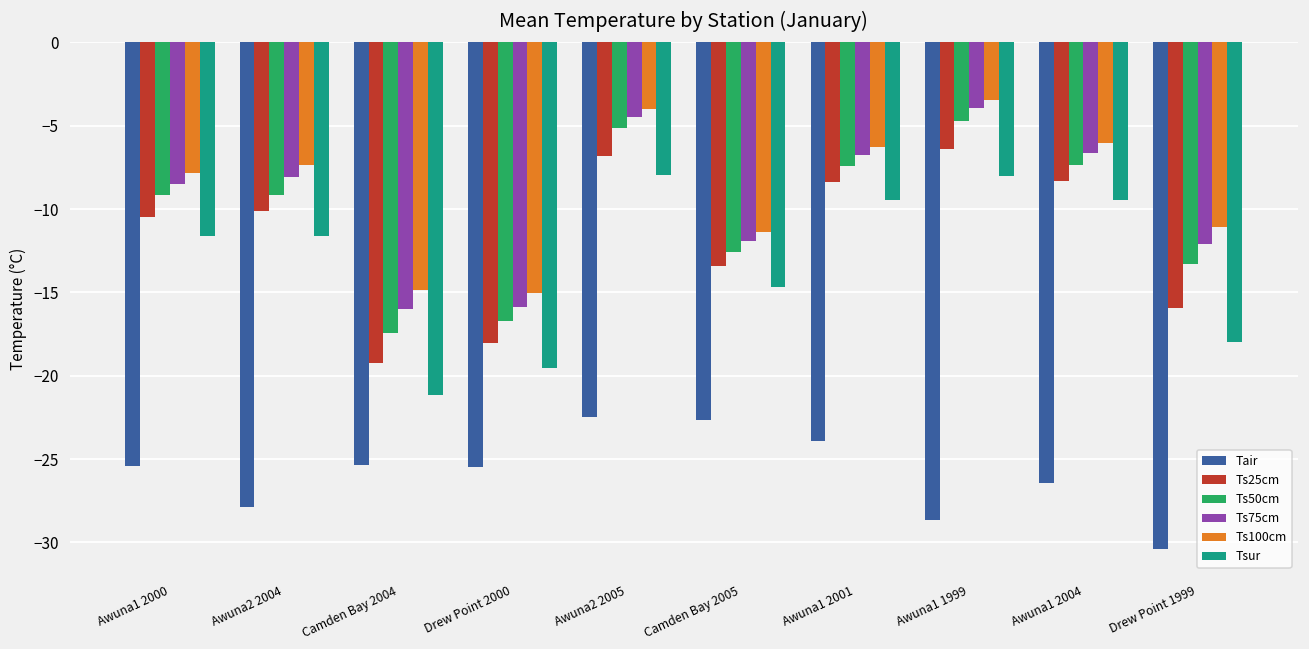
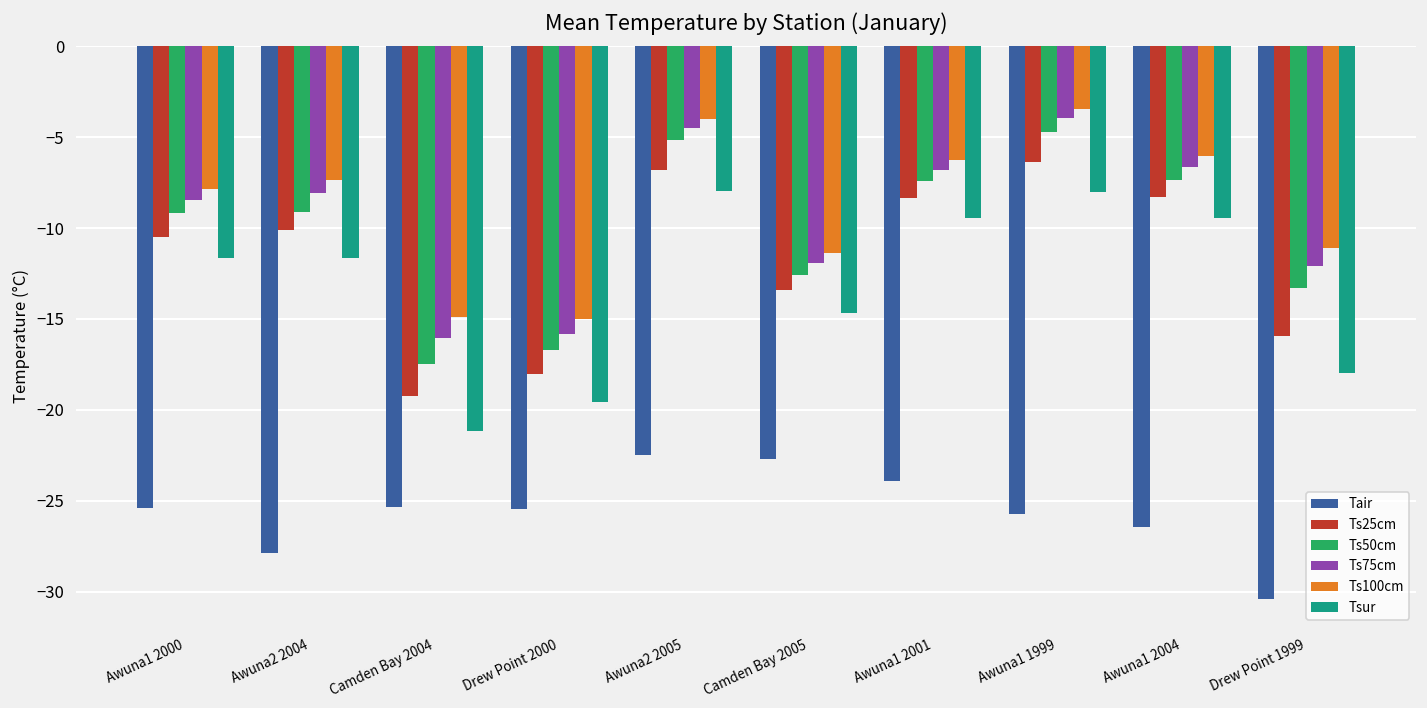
Tair, Awuna1 1999: -28.6 -> -25.7
